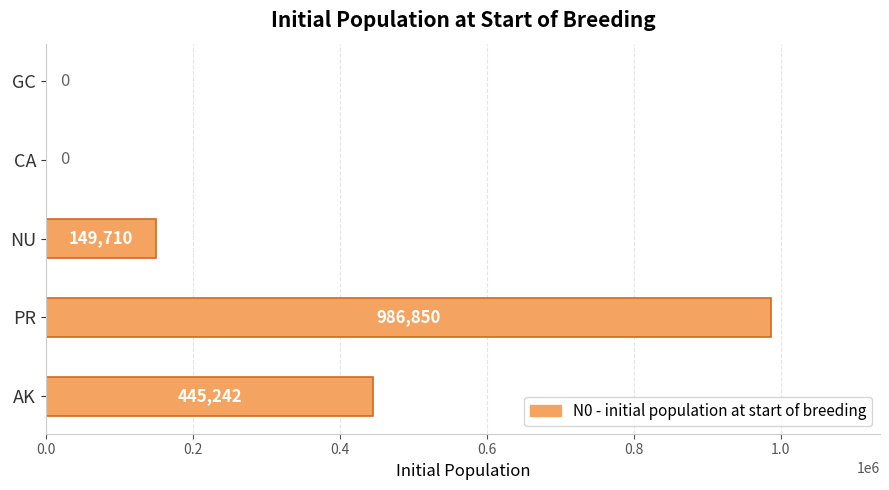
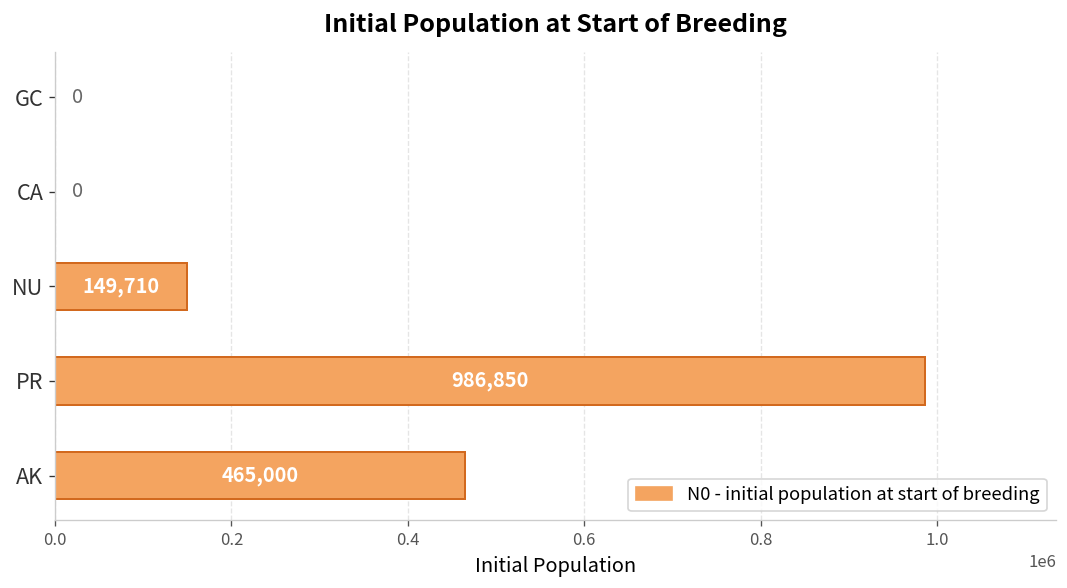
AK: 445,242 -> 465,000
